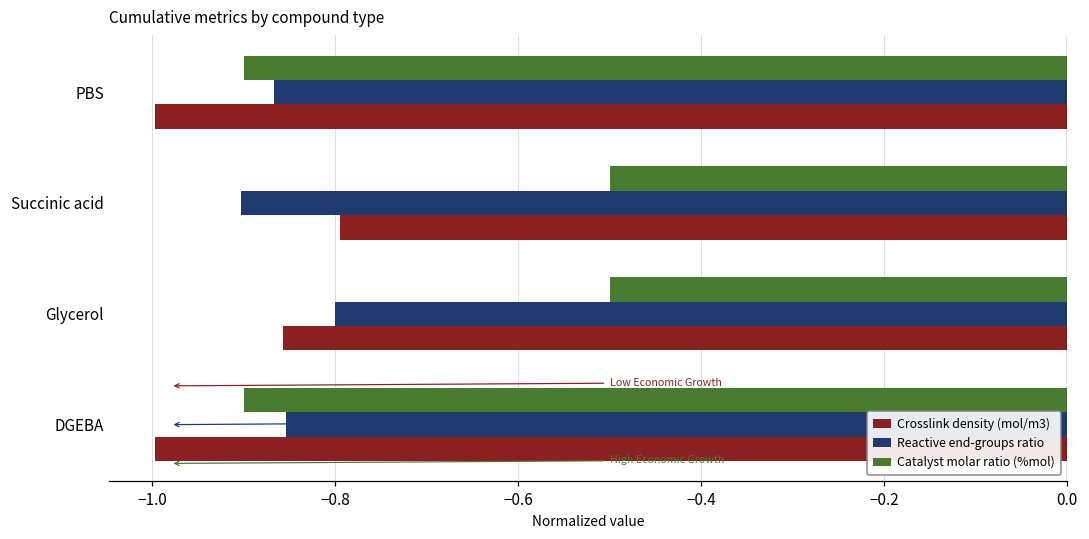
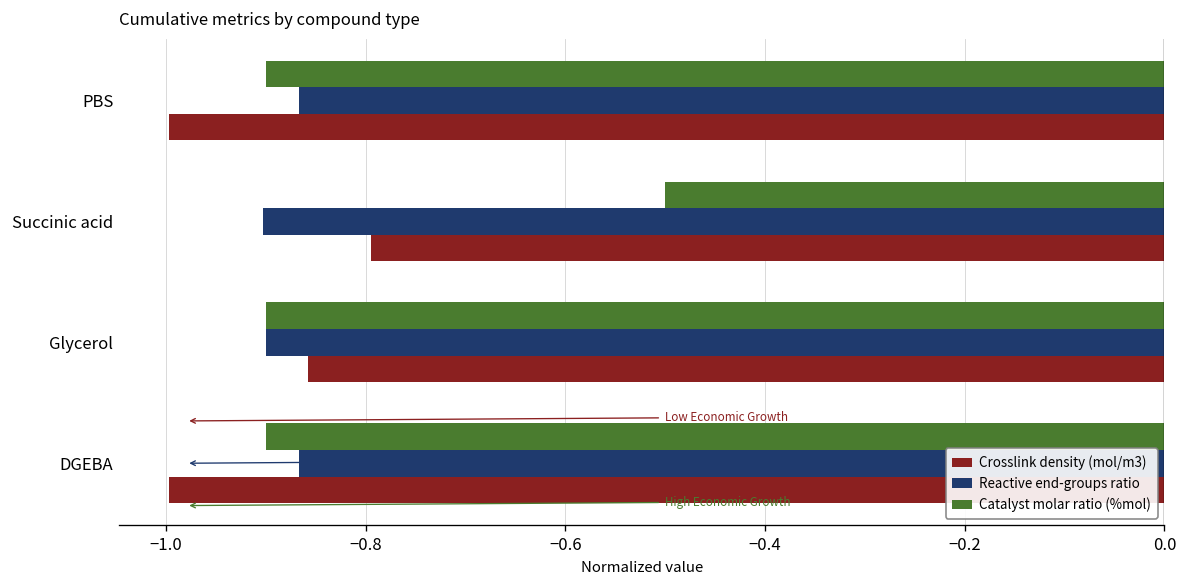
Catalyst molar ratio (%mol), Glycerol: -0.5 -> -0.9
Reactive end-groups ratio, Glycerol: -0.8 -> -0.9
Reactive end-groups ratio, DGEBA: -0.85 -> -0.87
